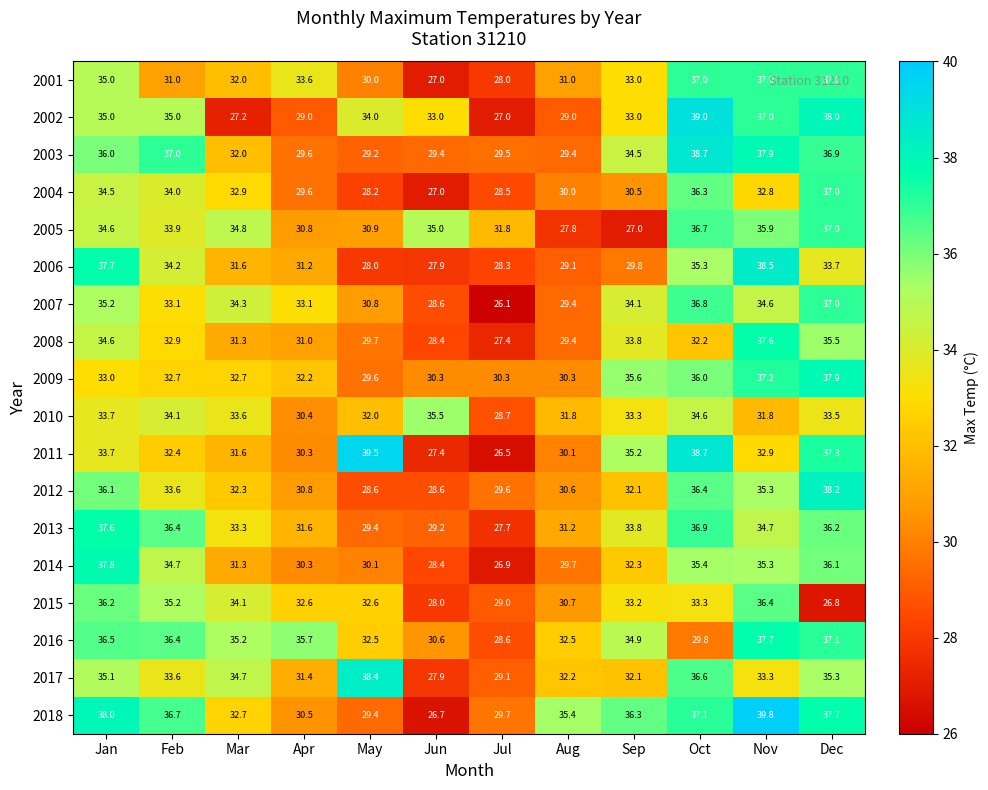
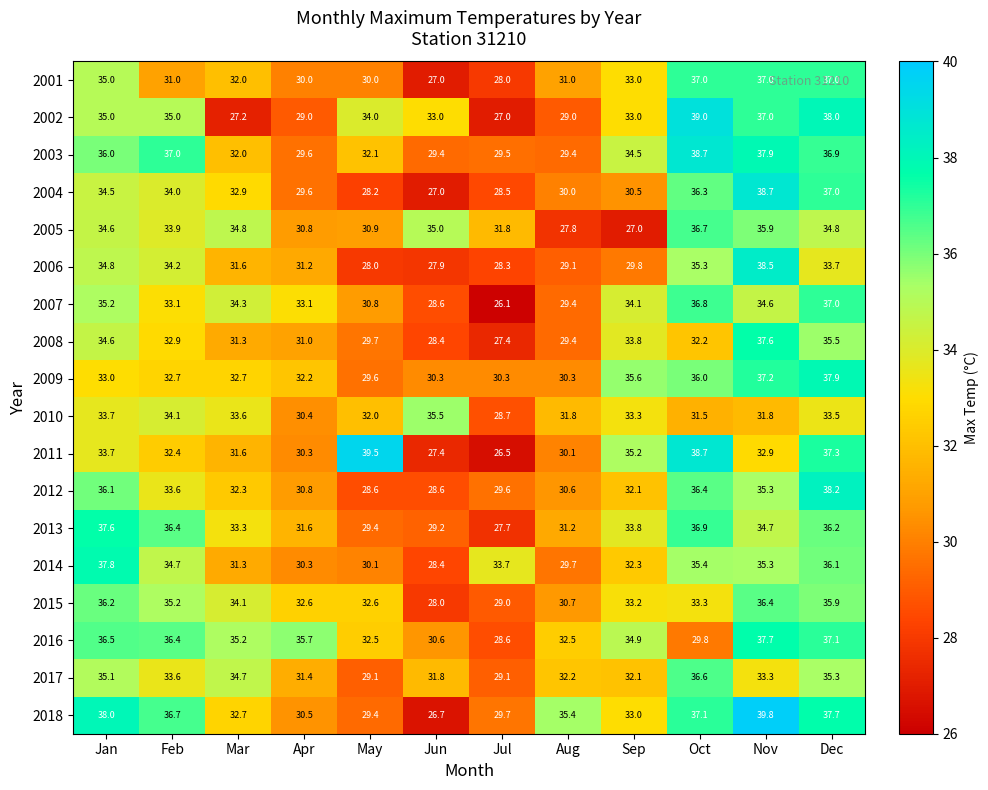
2001, Apr: 33.6 -> 30.0
2003, May: 29.2 -> 32.1
2004, Nov: 32.8 -> 38.7
2005, Dec: 37.0 -> 34.8
2006, Jan: 37.7 -> 34.8
2010, Oct: 34.6 -> 31.5
2014, Jul: 26.9 -> 33.7
2015, Dec: 26.8 -> 35.9
2017, May: 38.4 -> 29.1
2017, Jun: 27.9 -> 31.8
2018, Sep: 36.3 -> 33.0
